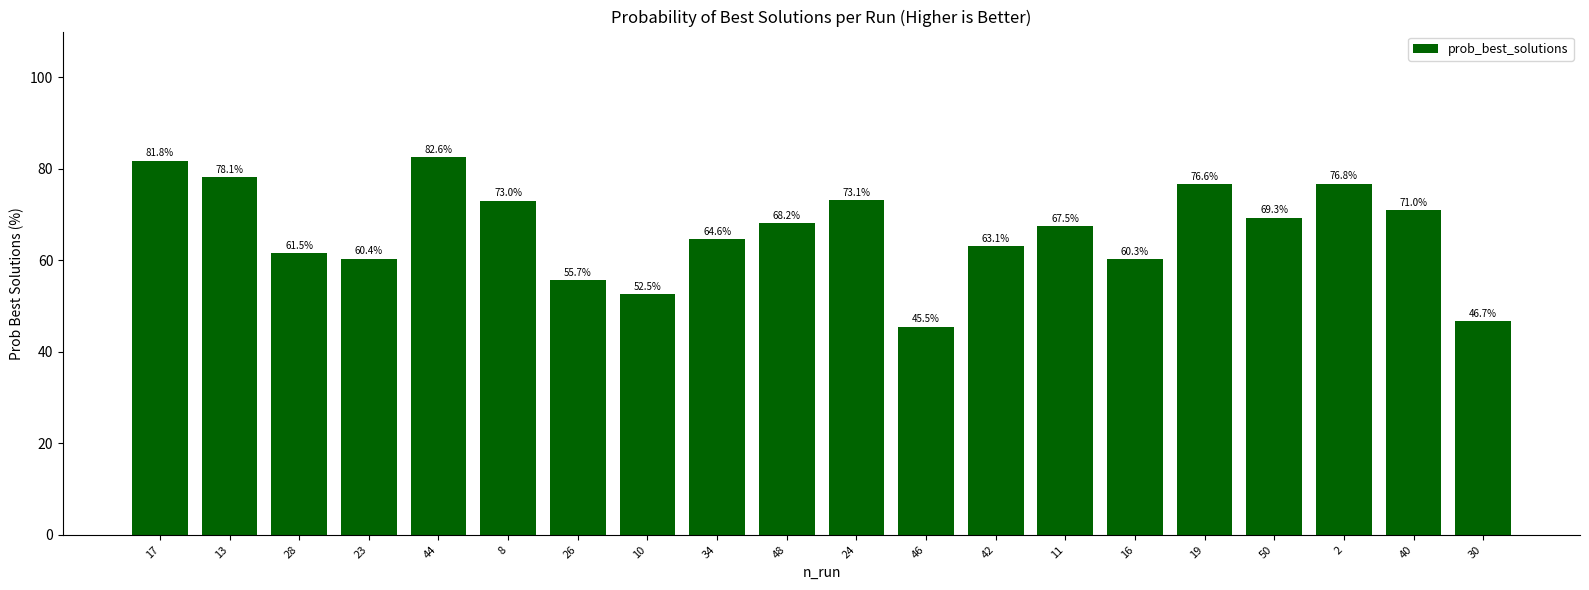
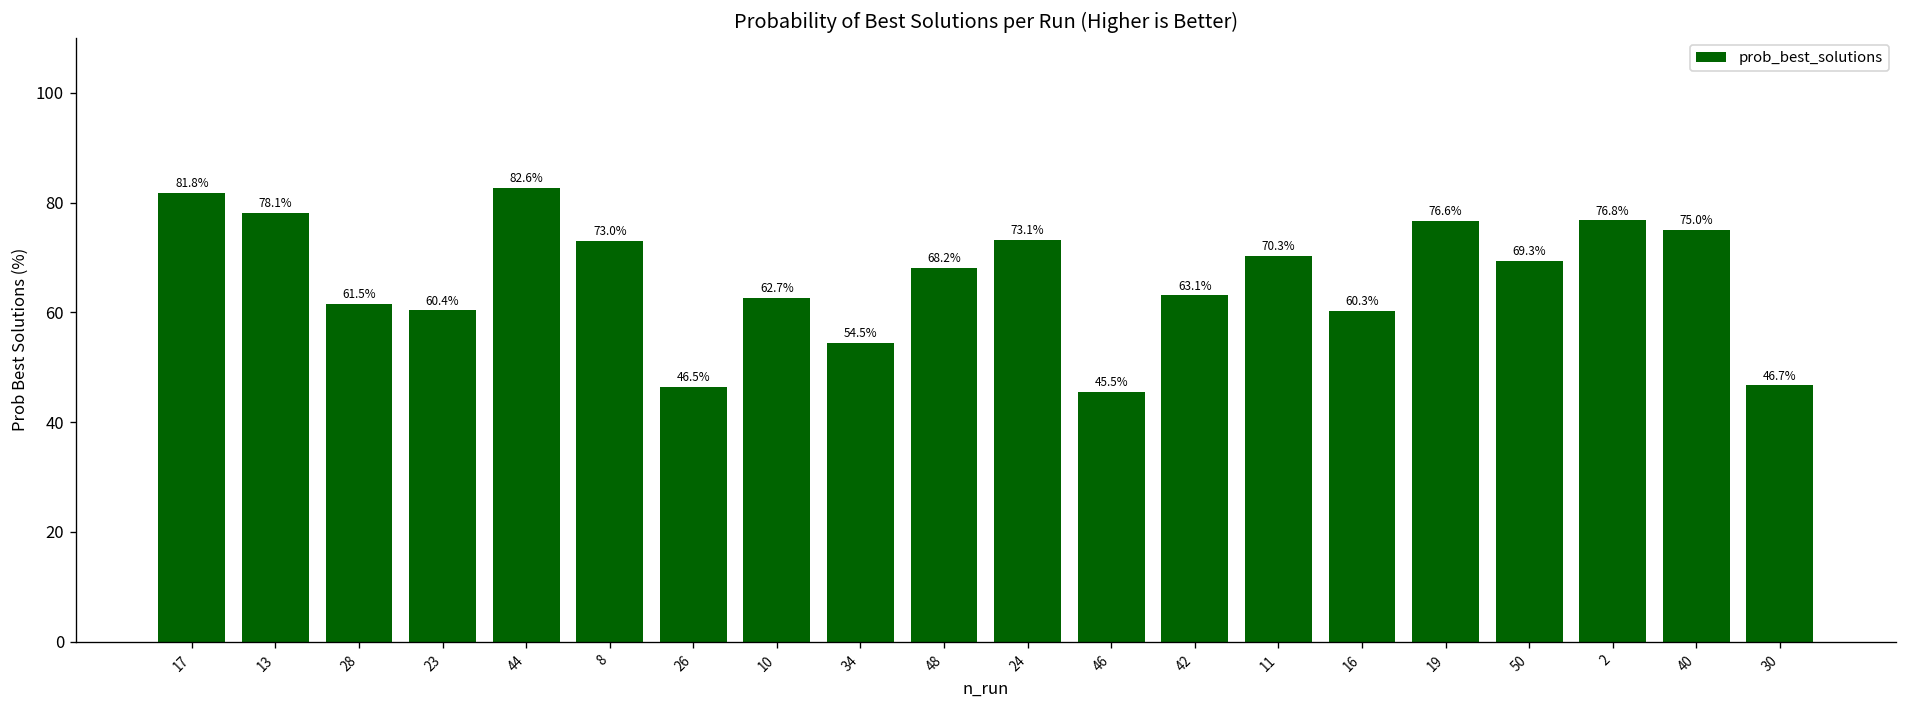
26: 55.7% -> 46.5%
10: 52.5% -> 62.7%
34: 64.6% -> 54.5%
11: 67.5% -> 70.3%
40: 71.0% -> 75.0%
